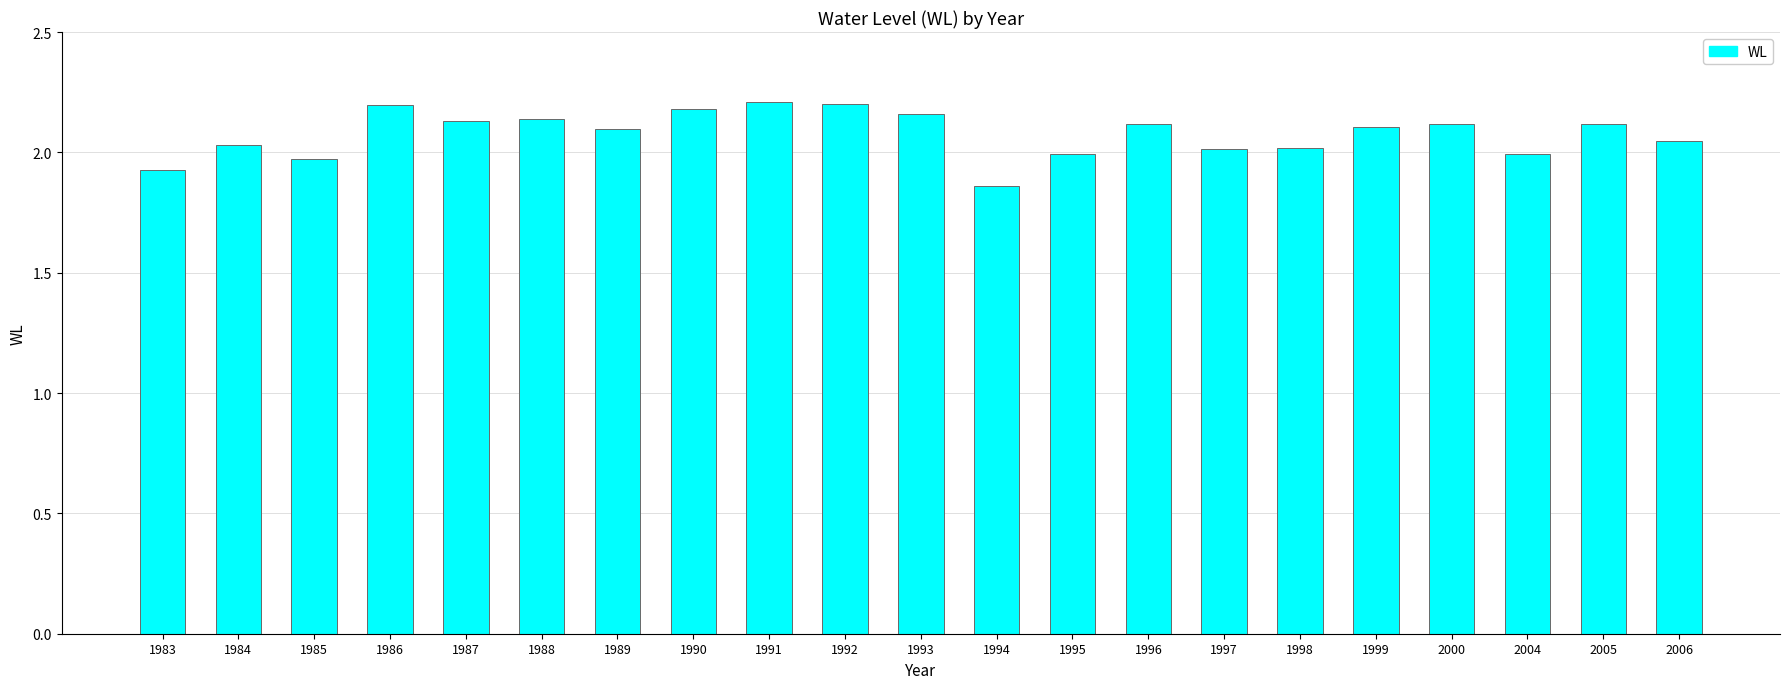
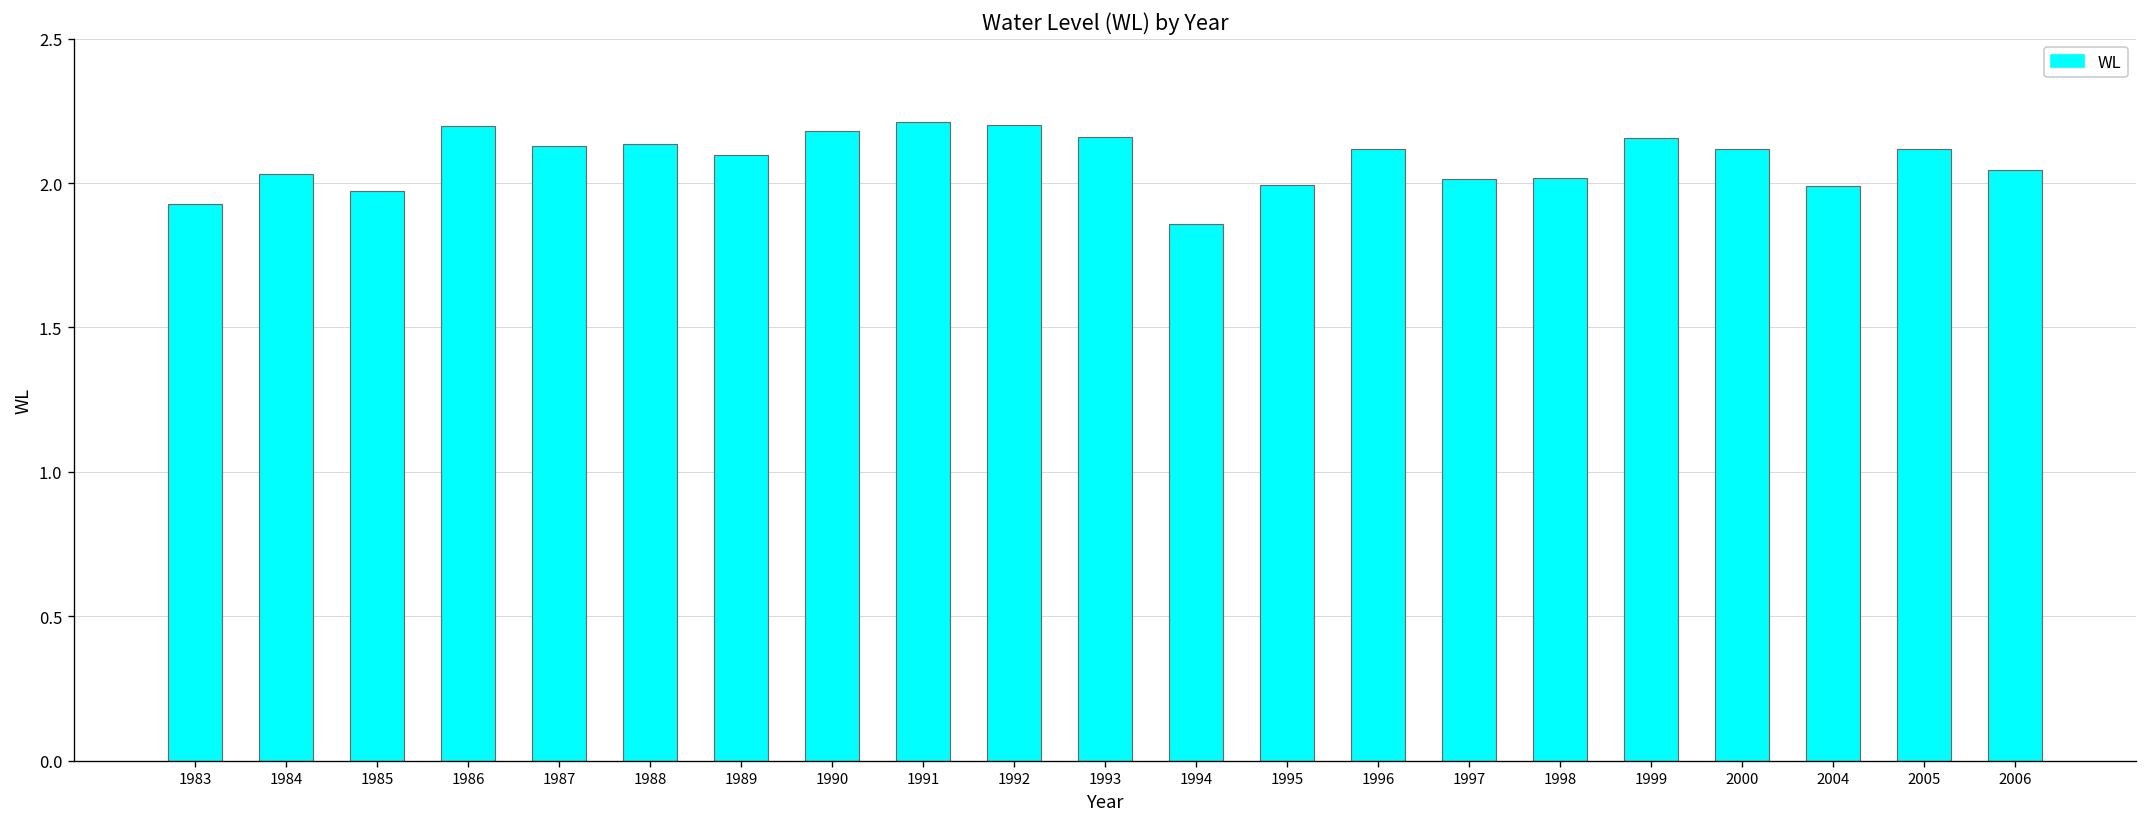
1999: 2.11 -> 2.15
